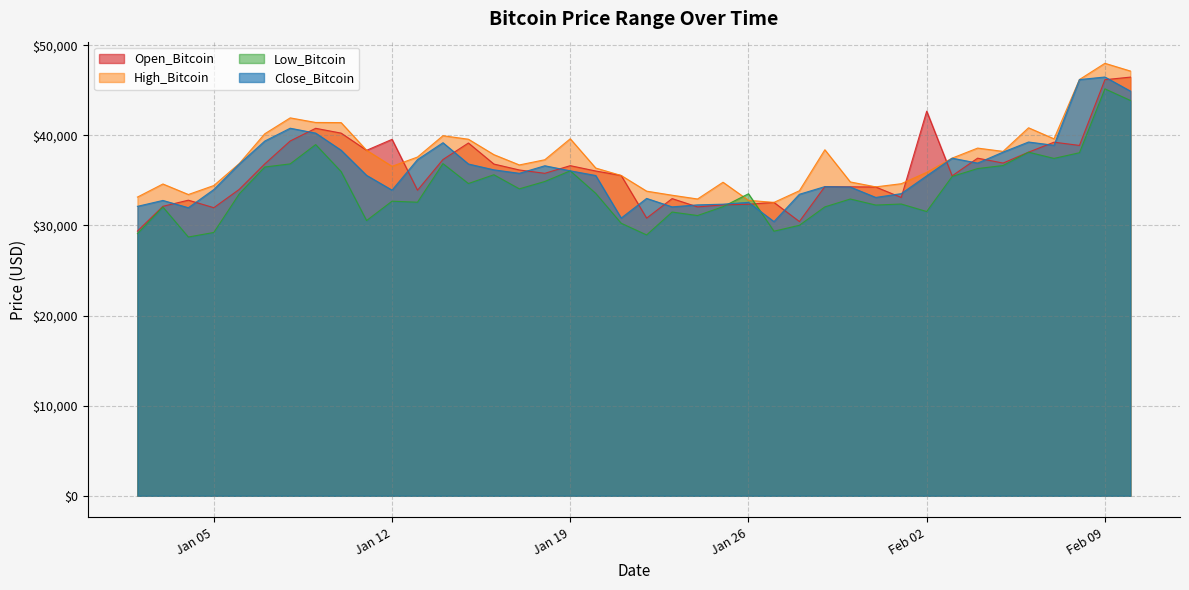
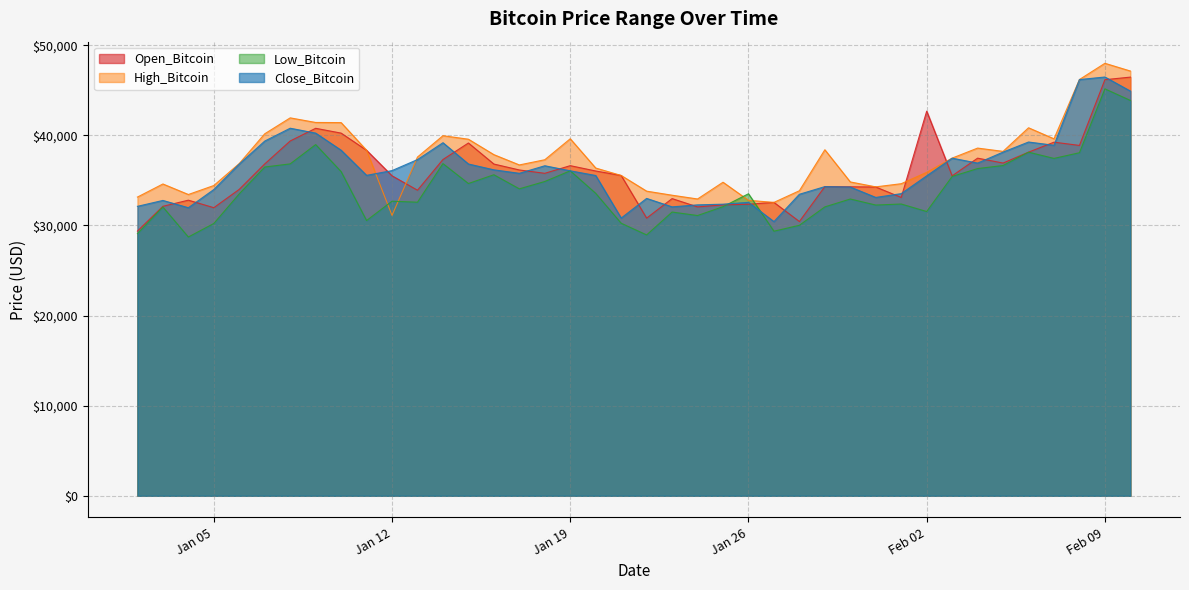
Low_Bitcoin, Jan 05: $29,000 -> $30,000
Open_Bitcoin, Jan 12: $40,000 -> $36,000
High_Bitcoin, Jan 12: $37,000 -> $31,000
Close_Bitcoin, Jan 12: $34,000 -> $36,000
